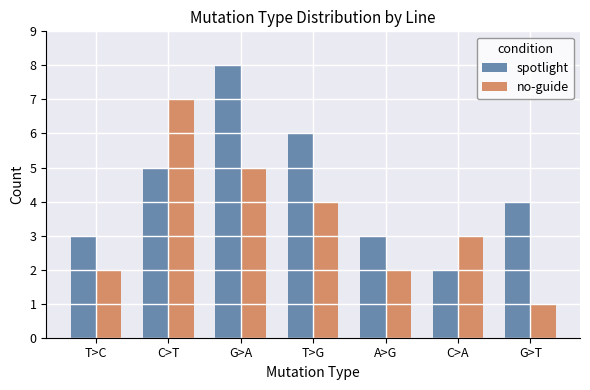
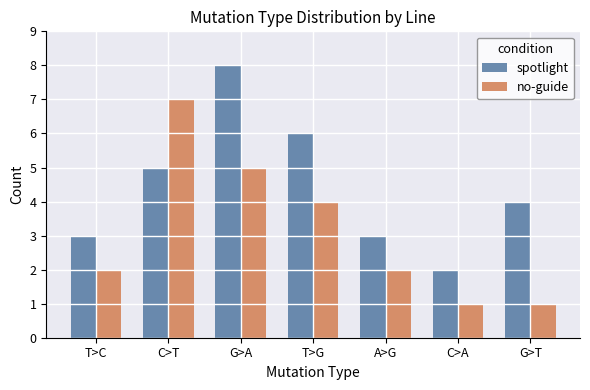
no-guide, C>A: 3 -> 1
